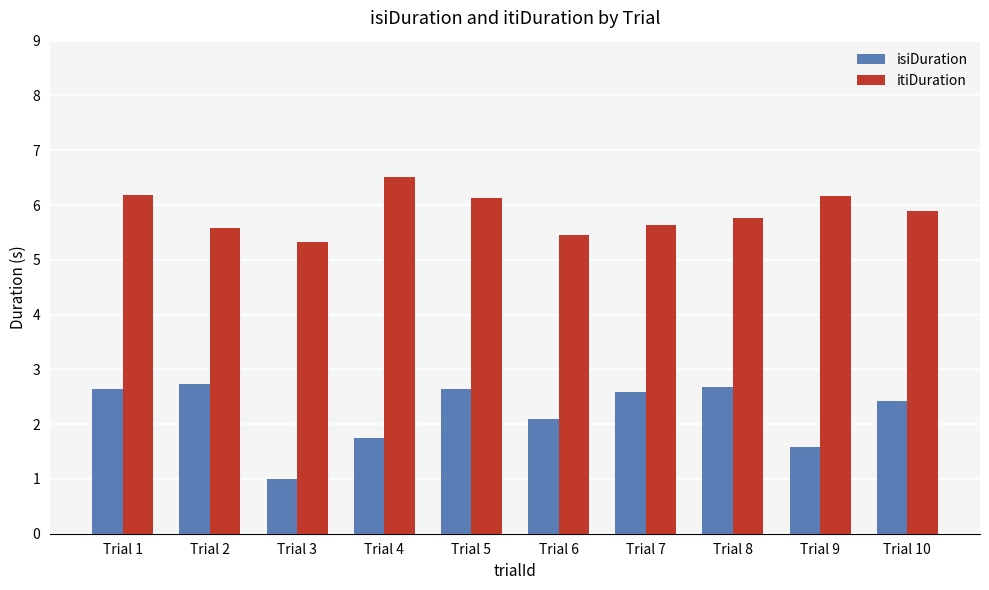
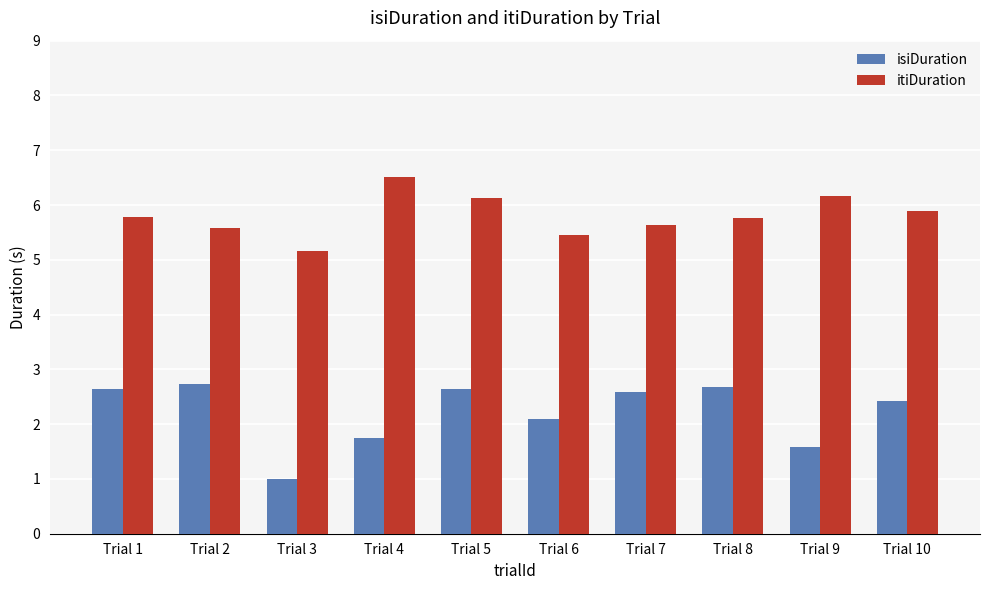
itiDuration, Trial 1: 6.2 -> 5.8
itiDuration, Trial 3: 5.3 -> 5.2
